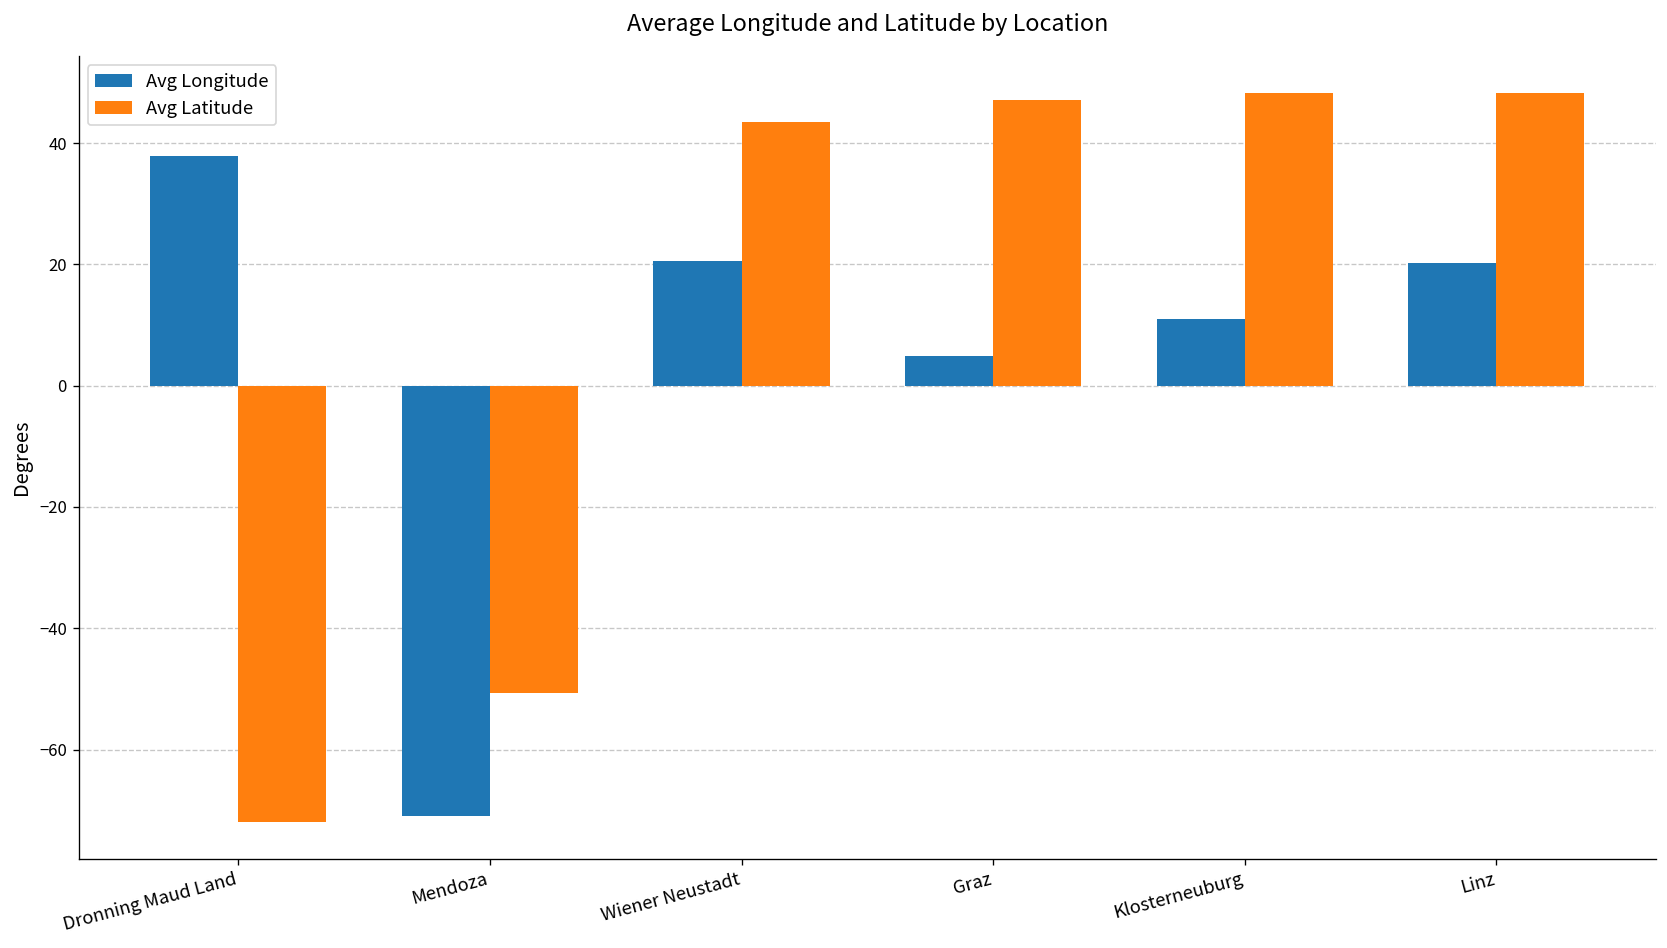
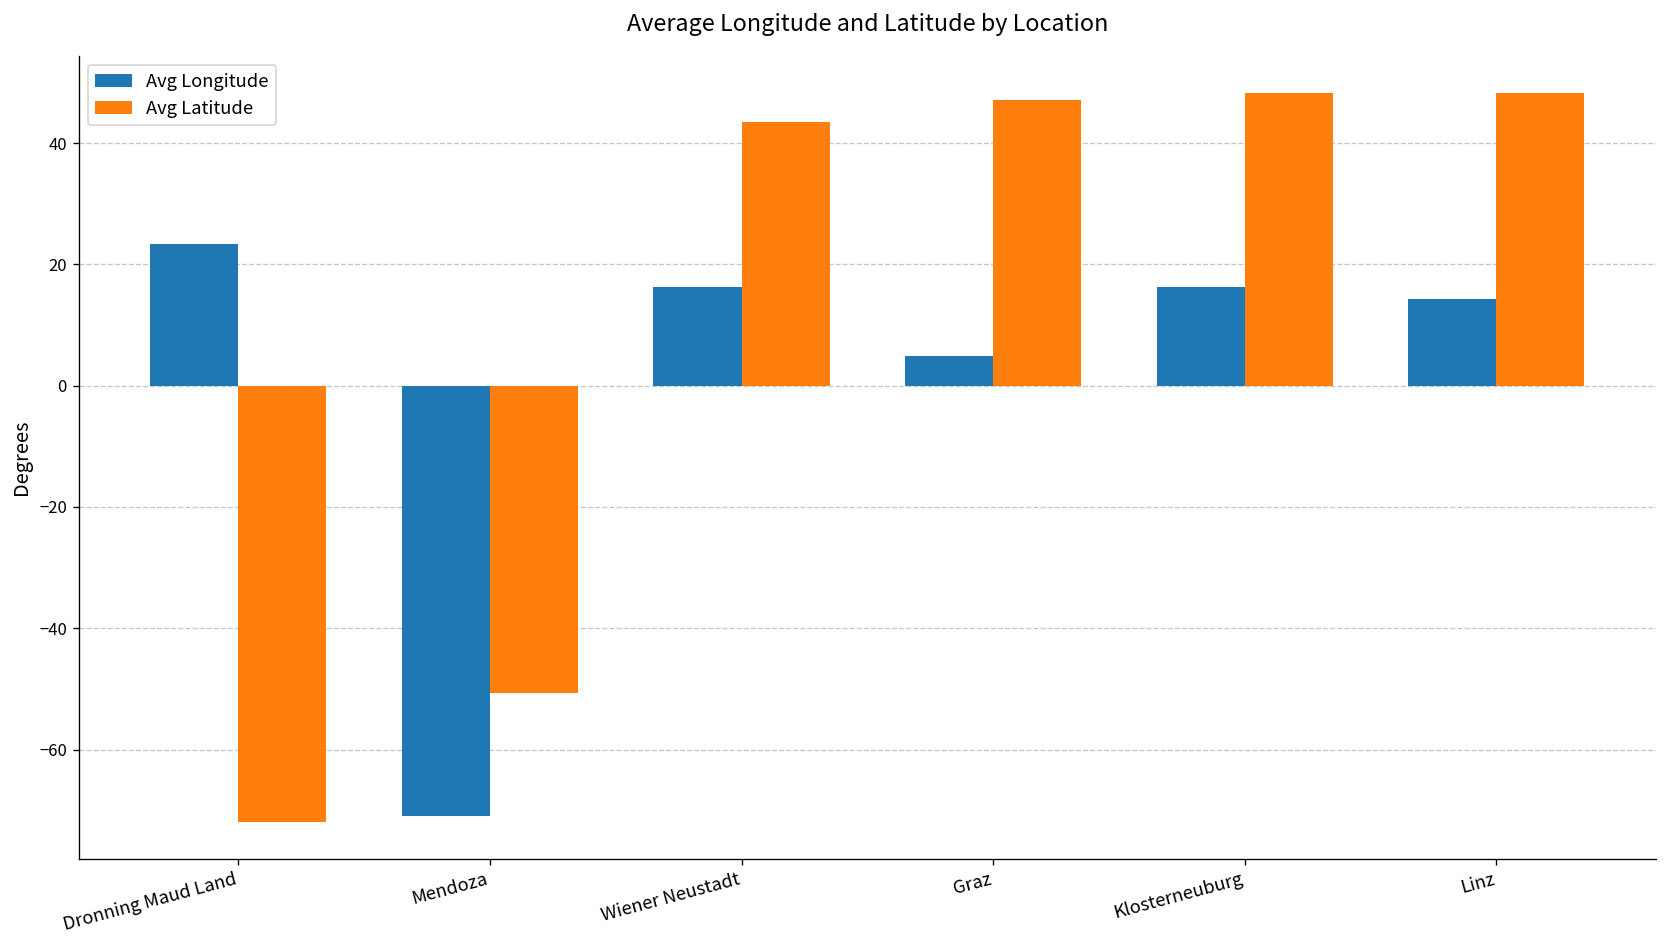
Avg Longitude, Dronning Maud Land: 38 -> 23
Avg Longitude, Wiener Neustadt: 20 -> 16
Avg Longitude, Klosterneuburg: 11 -> 16
Avg Longitude, Linz: 20 -> 14
